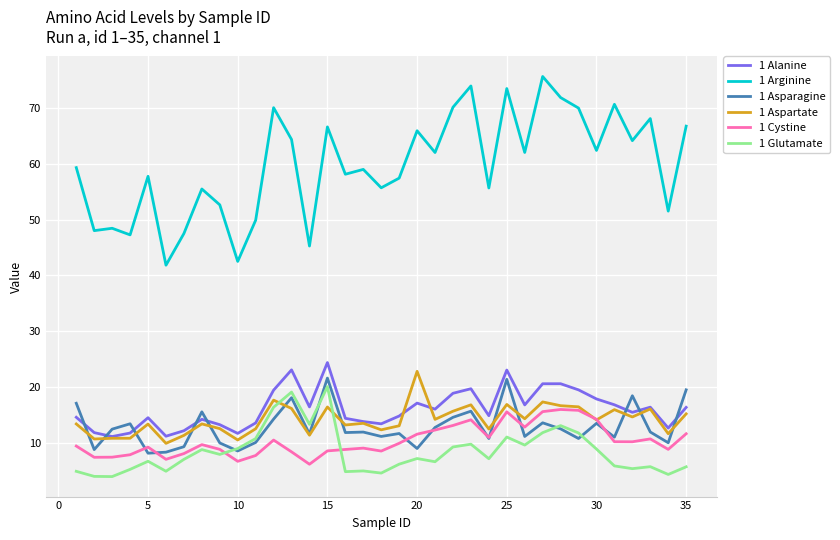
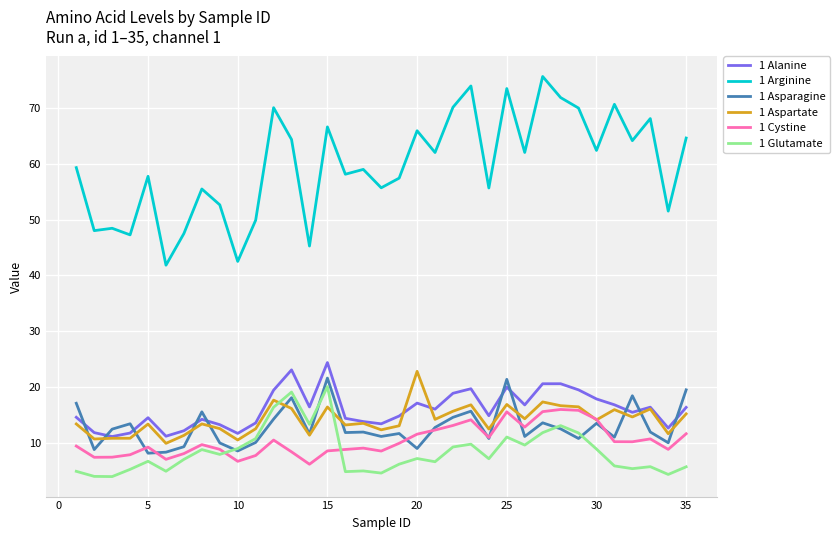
1 Alanine, 25: 23 -> 20
1 Arginine, 35: 67 -> 65
